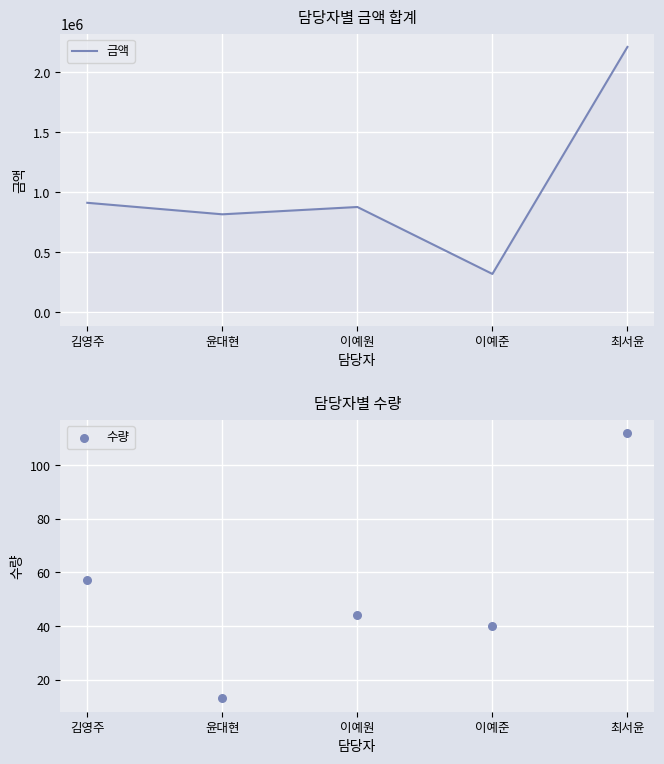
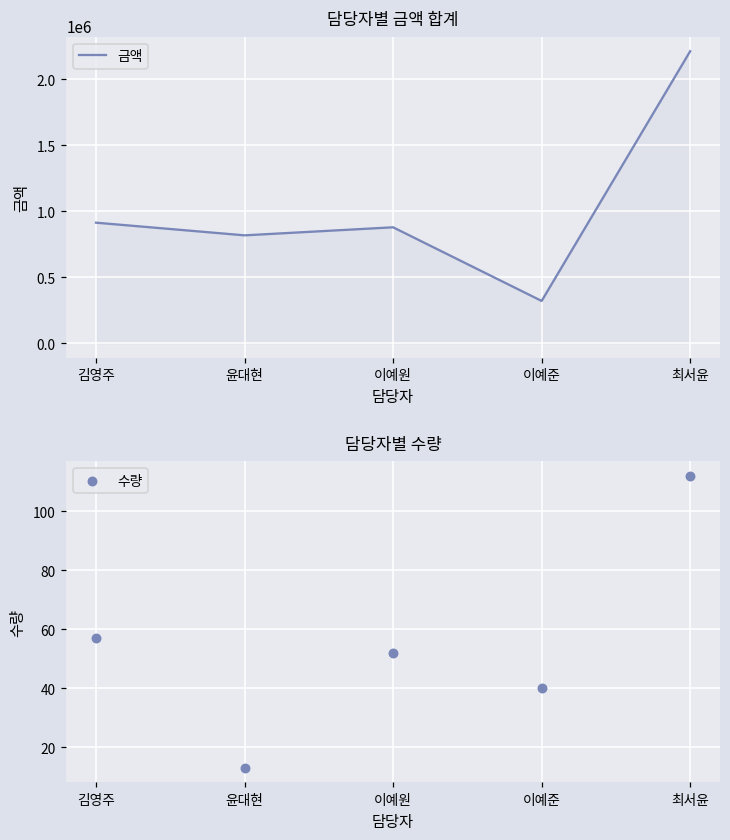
담당자별 수량, 이예원: 44 -> 52
